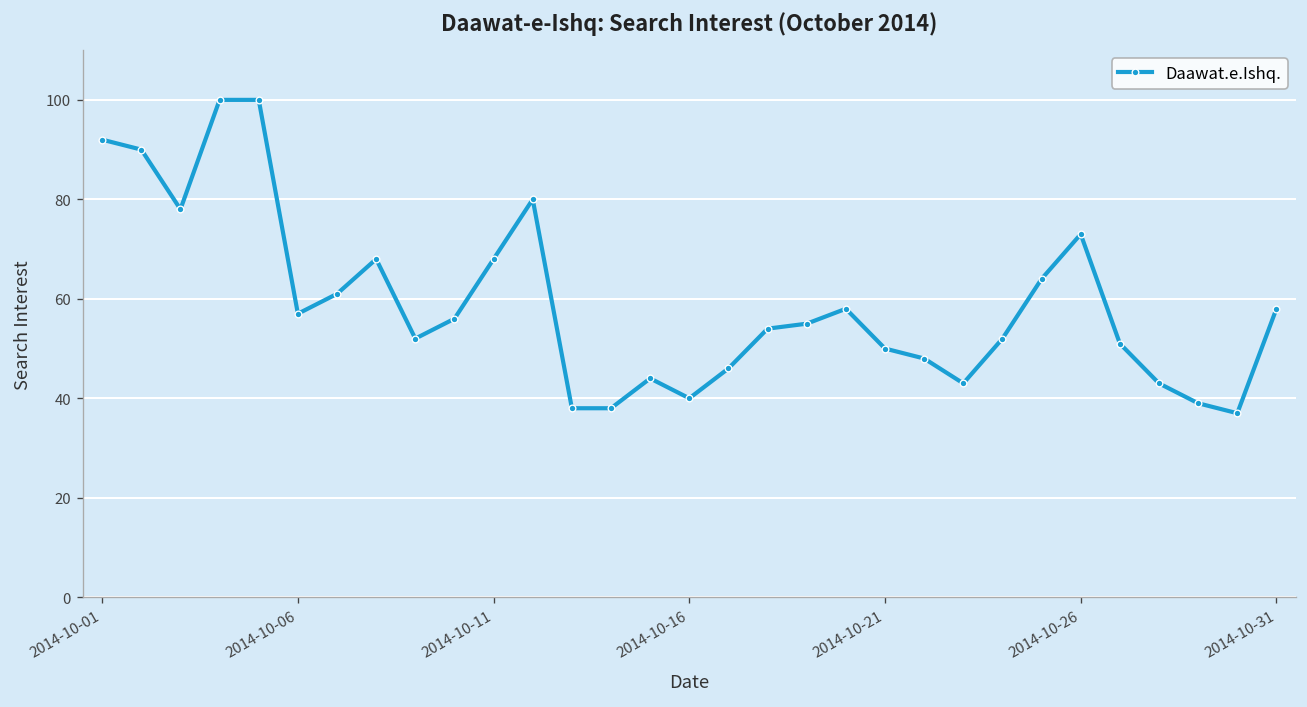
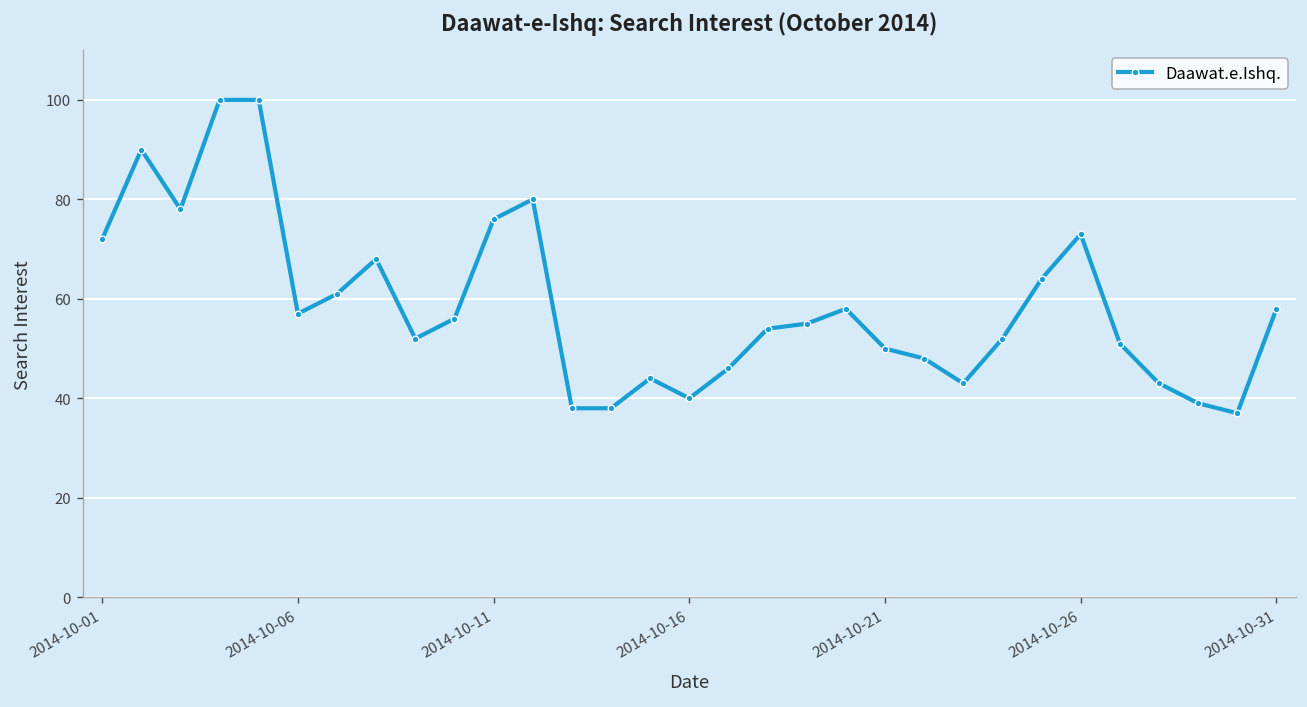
2014-10-01: 92 -> 72
2014-10-11: 68 -> 76
